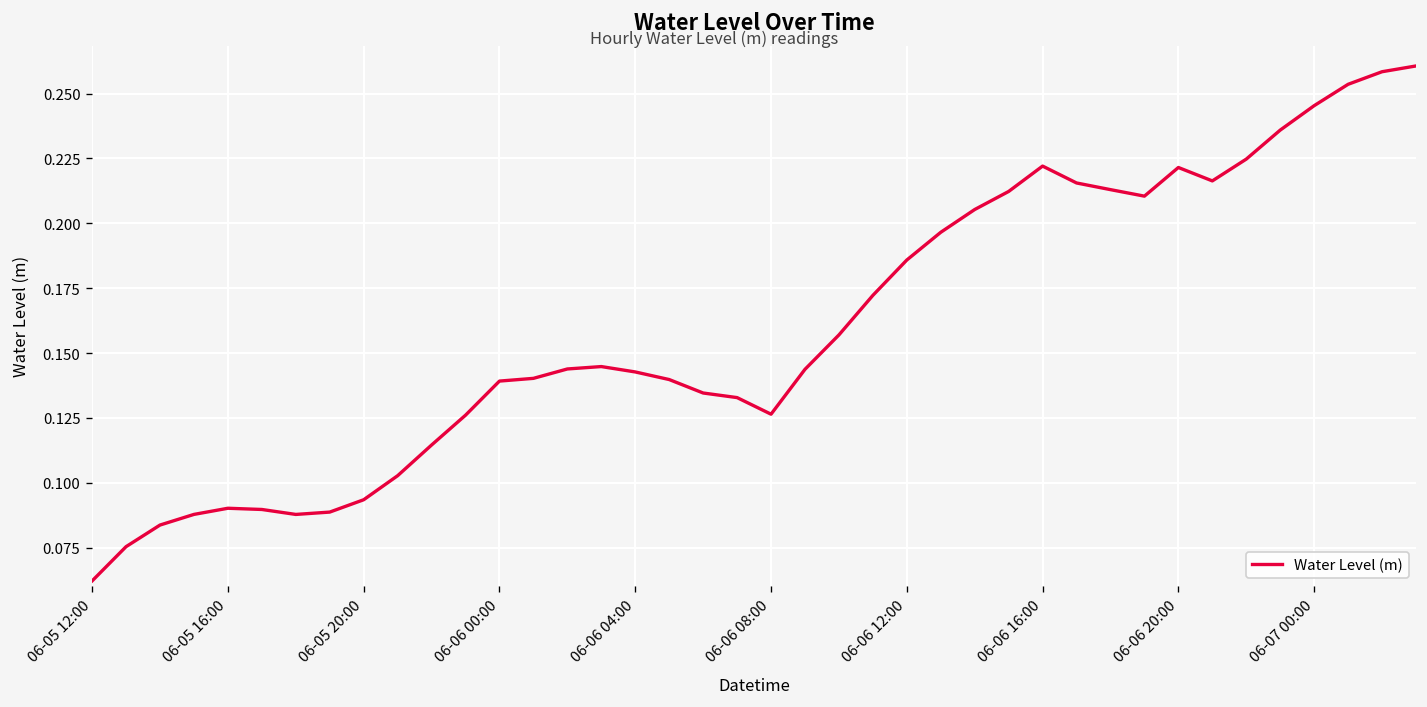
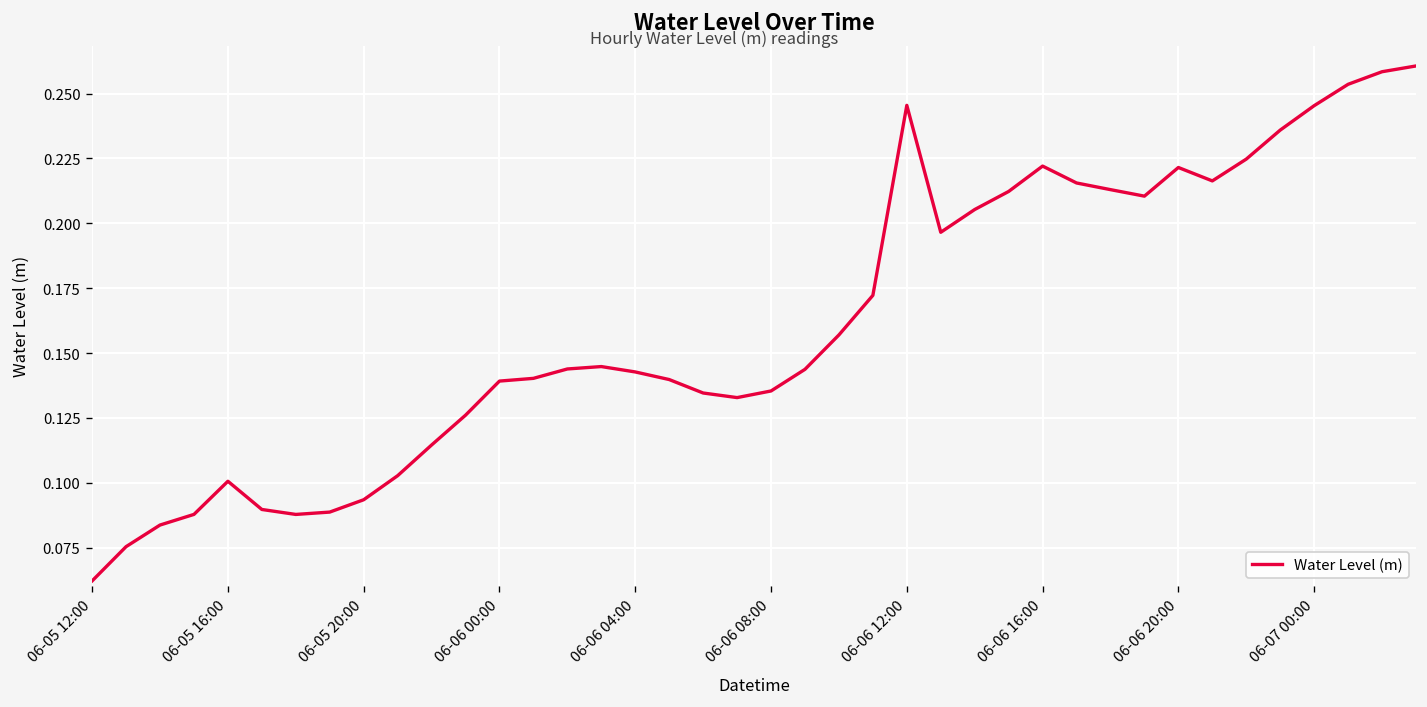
06-05 16:00: 0.090 -> 0.101
06-06 08:00: 0.126 -> 0.135
06-06 12:00: 0.186 -> 0.245
